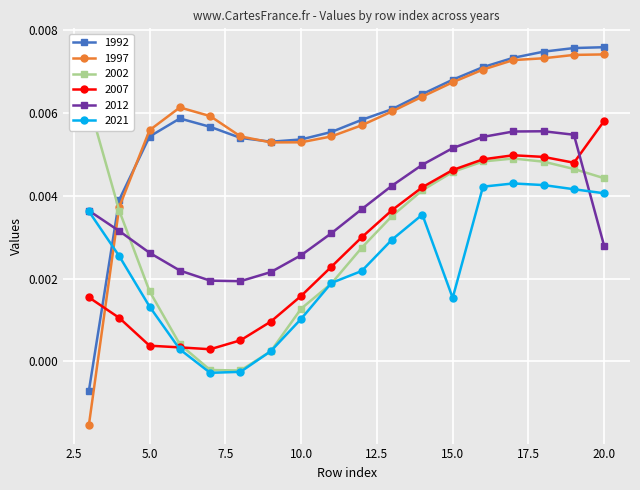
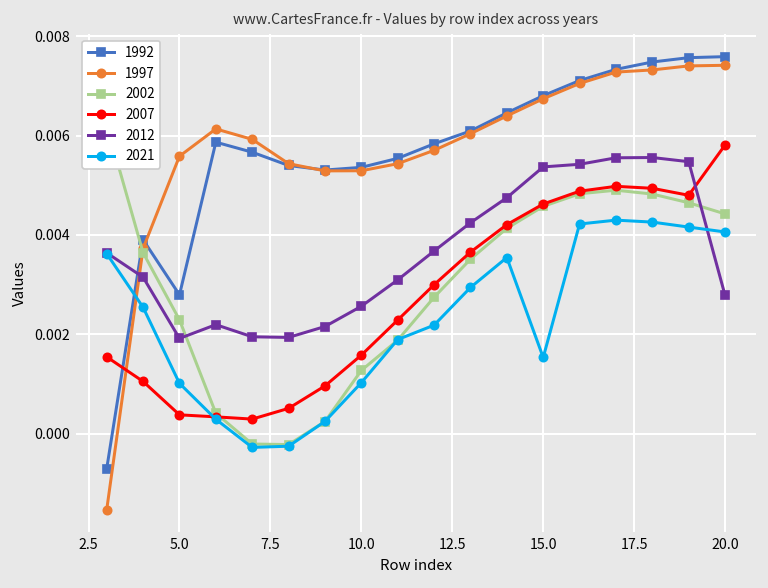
1992, 5.0: 0.0054 -> 0.0028
2002, 5.0: 0.0017 -> 0.0023
2012, 5.0: 0.0026 -> 0.0019
2021, 5.0: 0.0013 -> 0.0010
2012, 15.0: 0.0052 -> 0.0054
